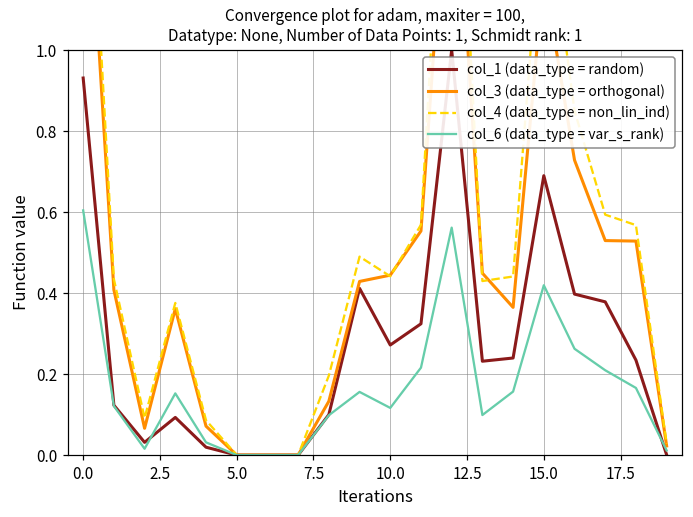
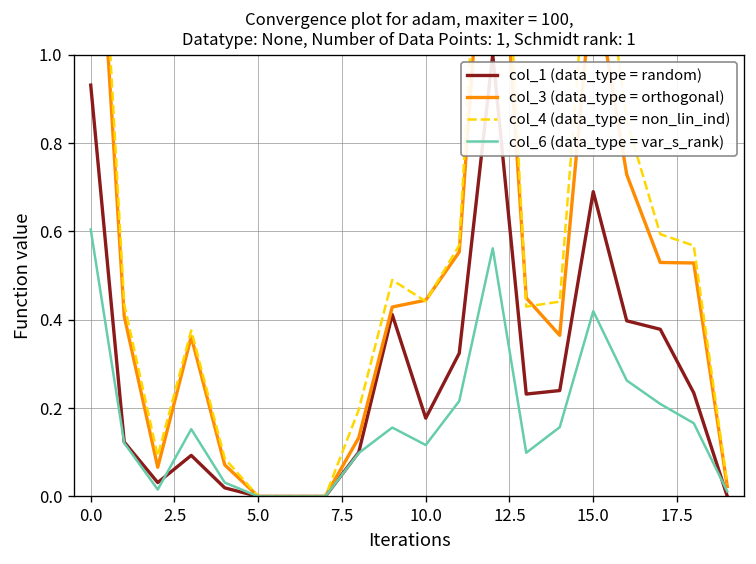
col_1 (data_type = random), 10.0: 0.27 -> 0.18
